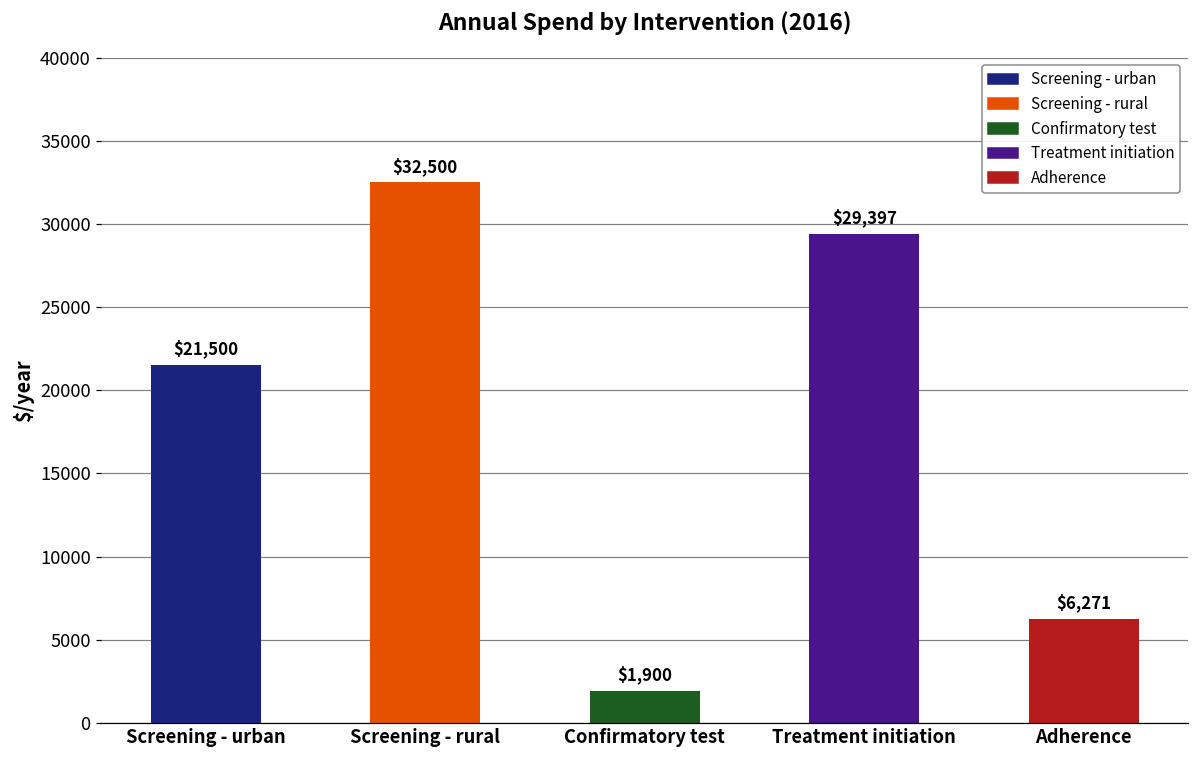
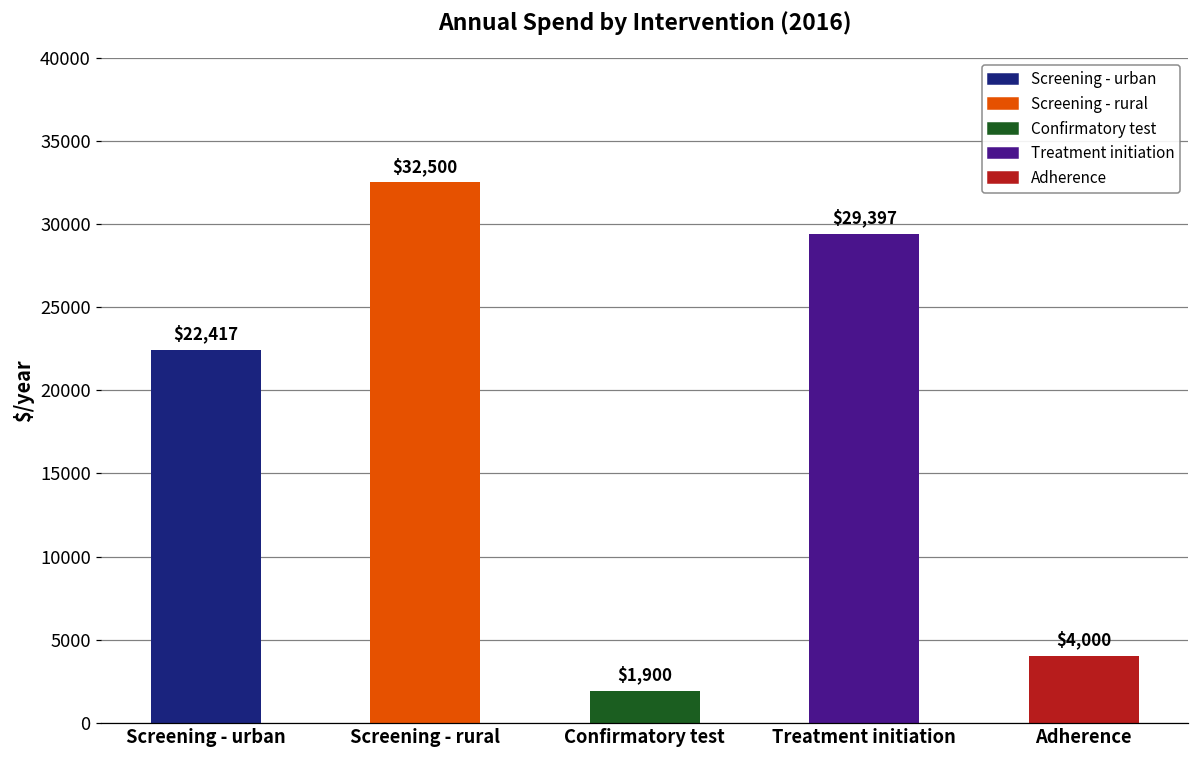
Screening - urban: $21,500 -> $22,417
Adherence: $6,271 -> $4,000
